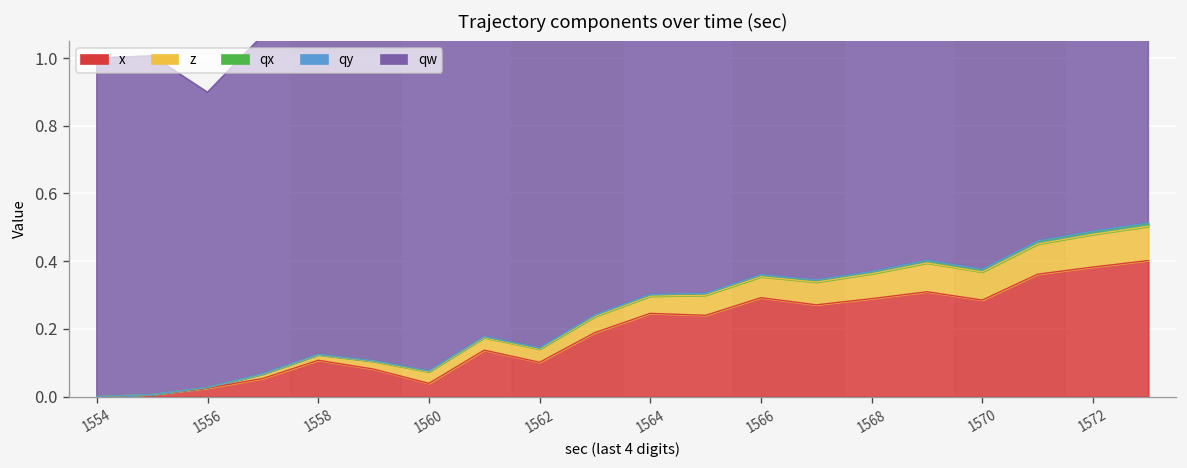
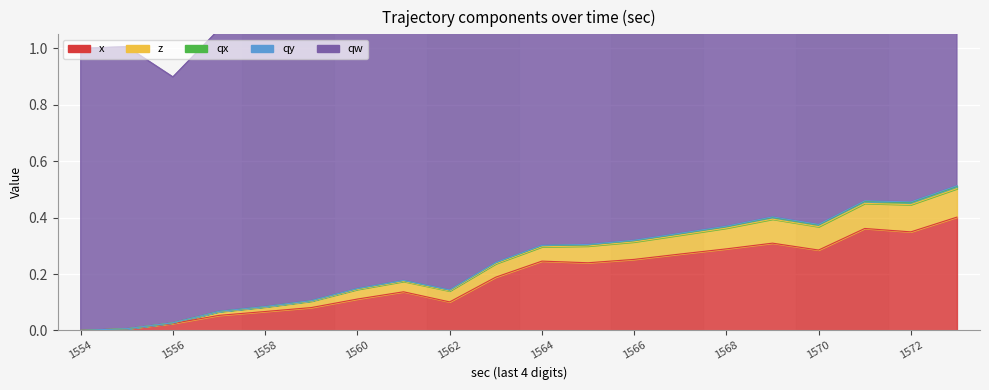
x, 1558: 0.11 -> 0.07
x, 1560: 0.04 -> 0.11
x, 1566: 0.29 -> 0.25
x, 1572: 0.38 -> 0.35
